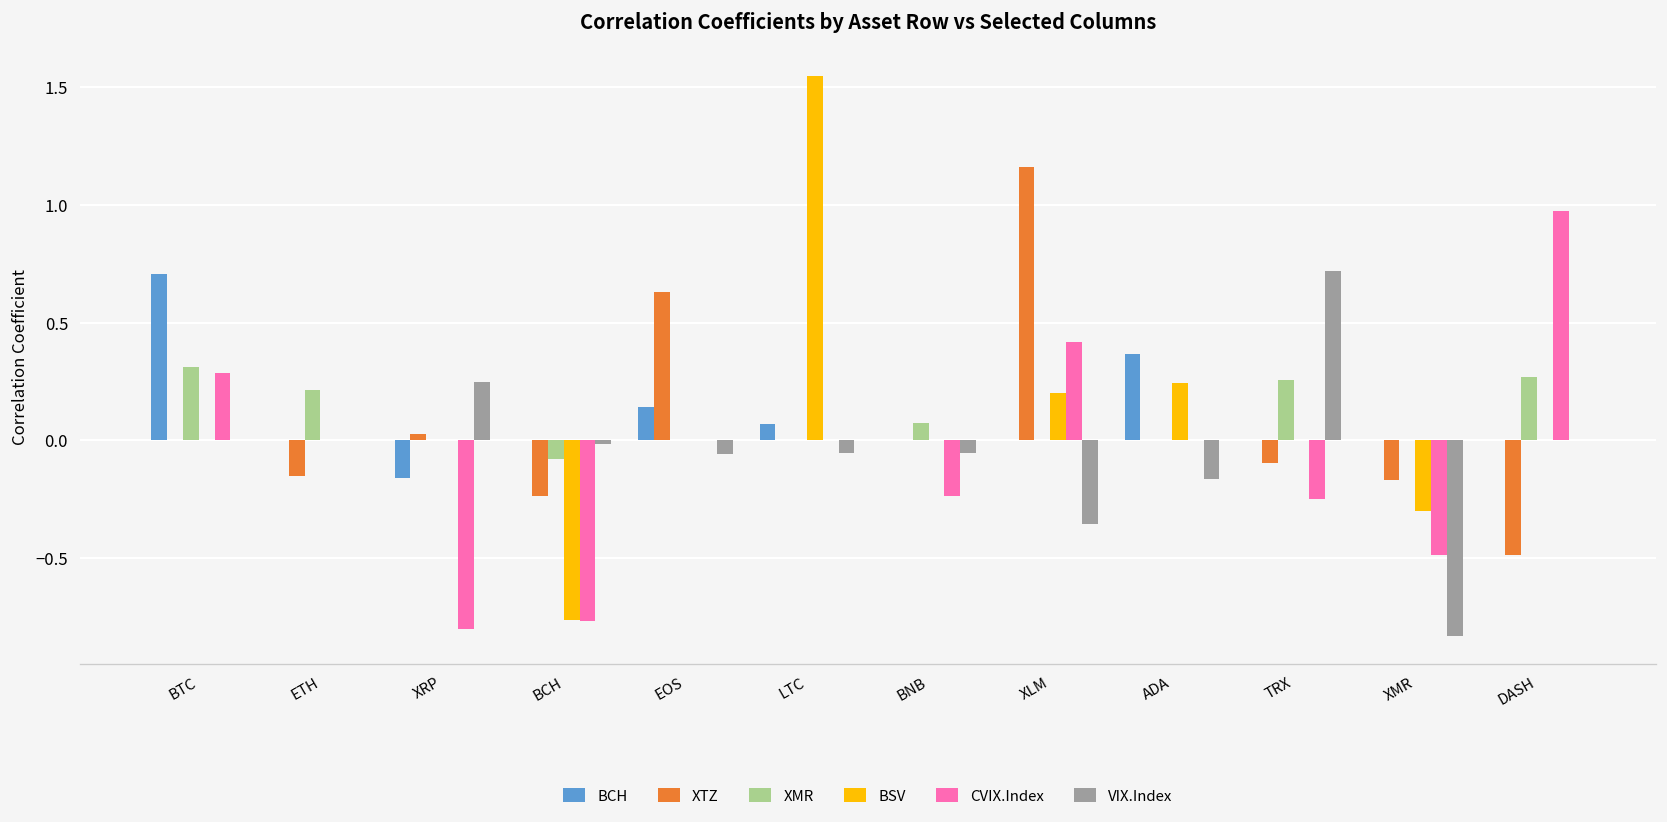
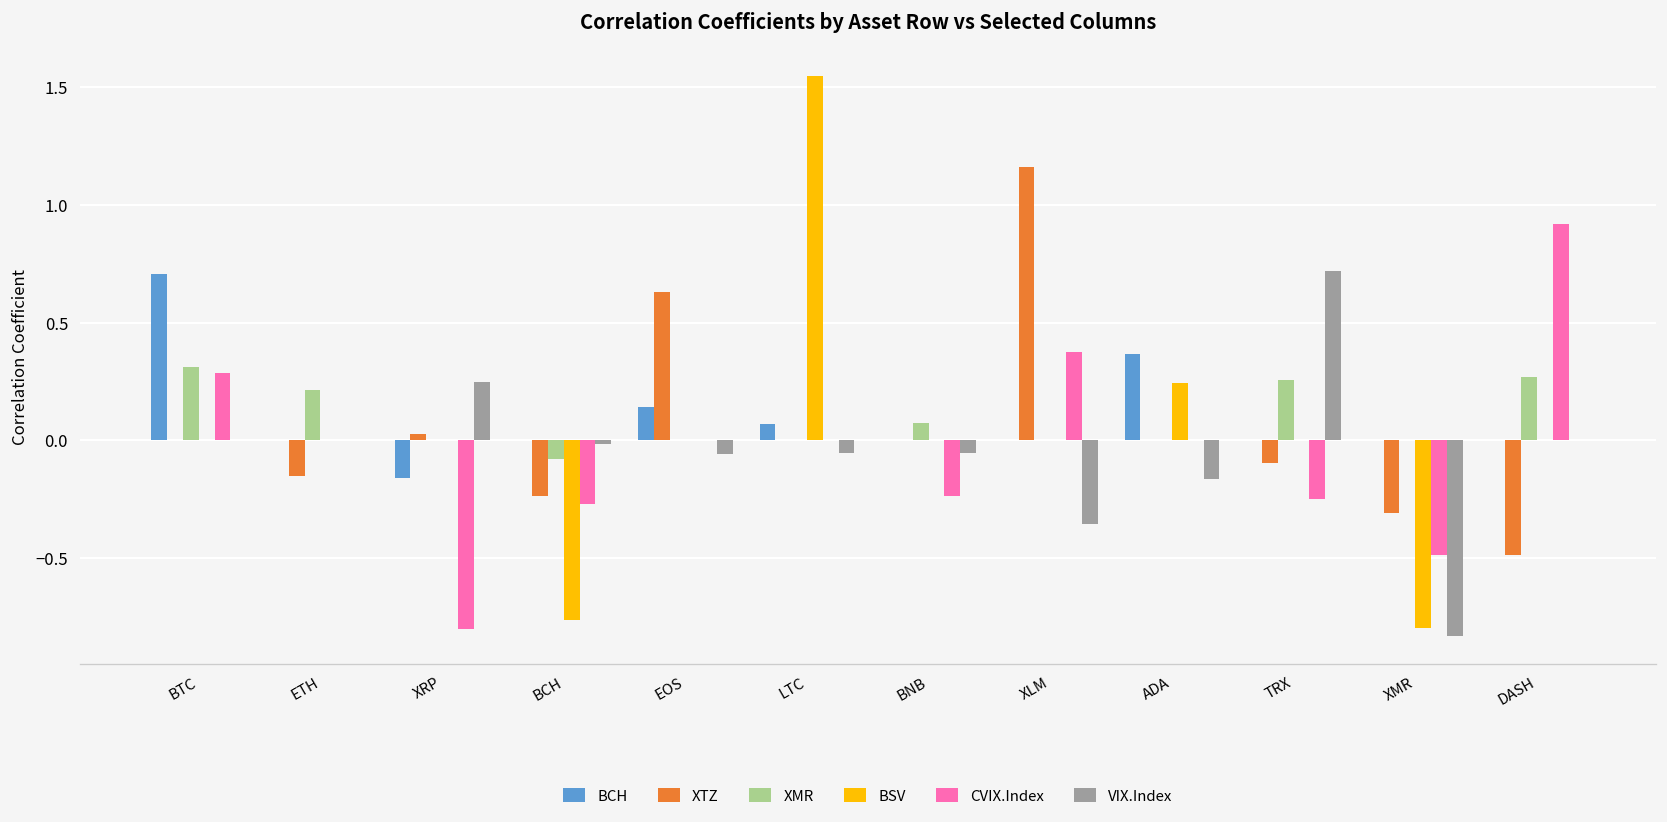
CVIX.Index, BCH: -0.76 -> -0.27
BSV, XLM: 0.2 -> 0.0
CVIX.Index, XLM: 0.42 -> 0.38
XTZ, XMR: -0.17 -> -0.31
BSV, XMR: -0.30 -> -0.80
CVIX.Index, DASH: 0.97 -> 0.92
